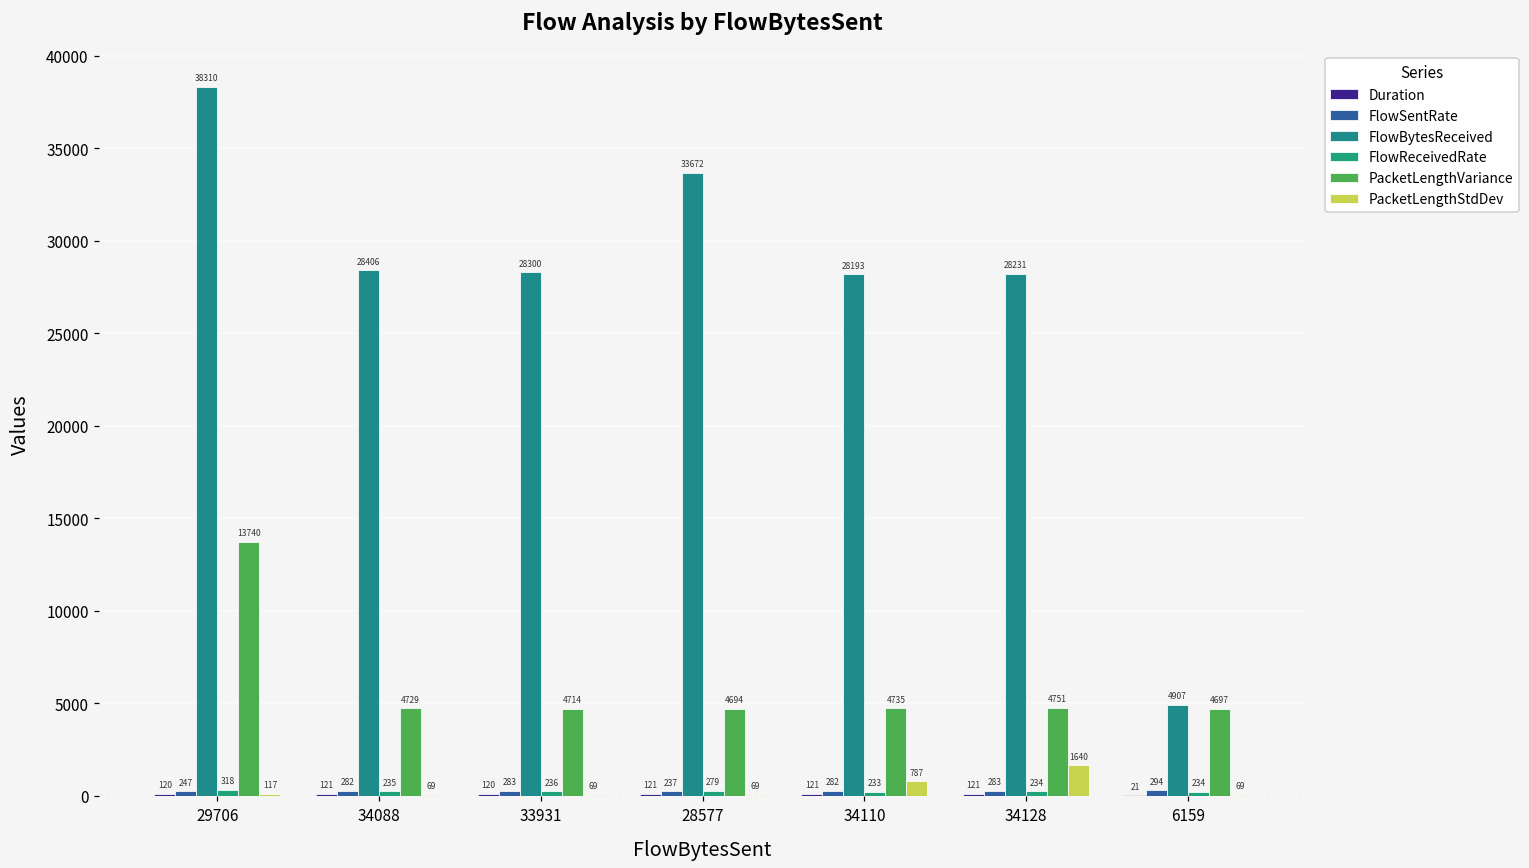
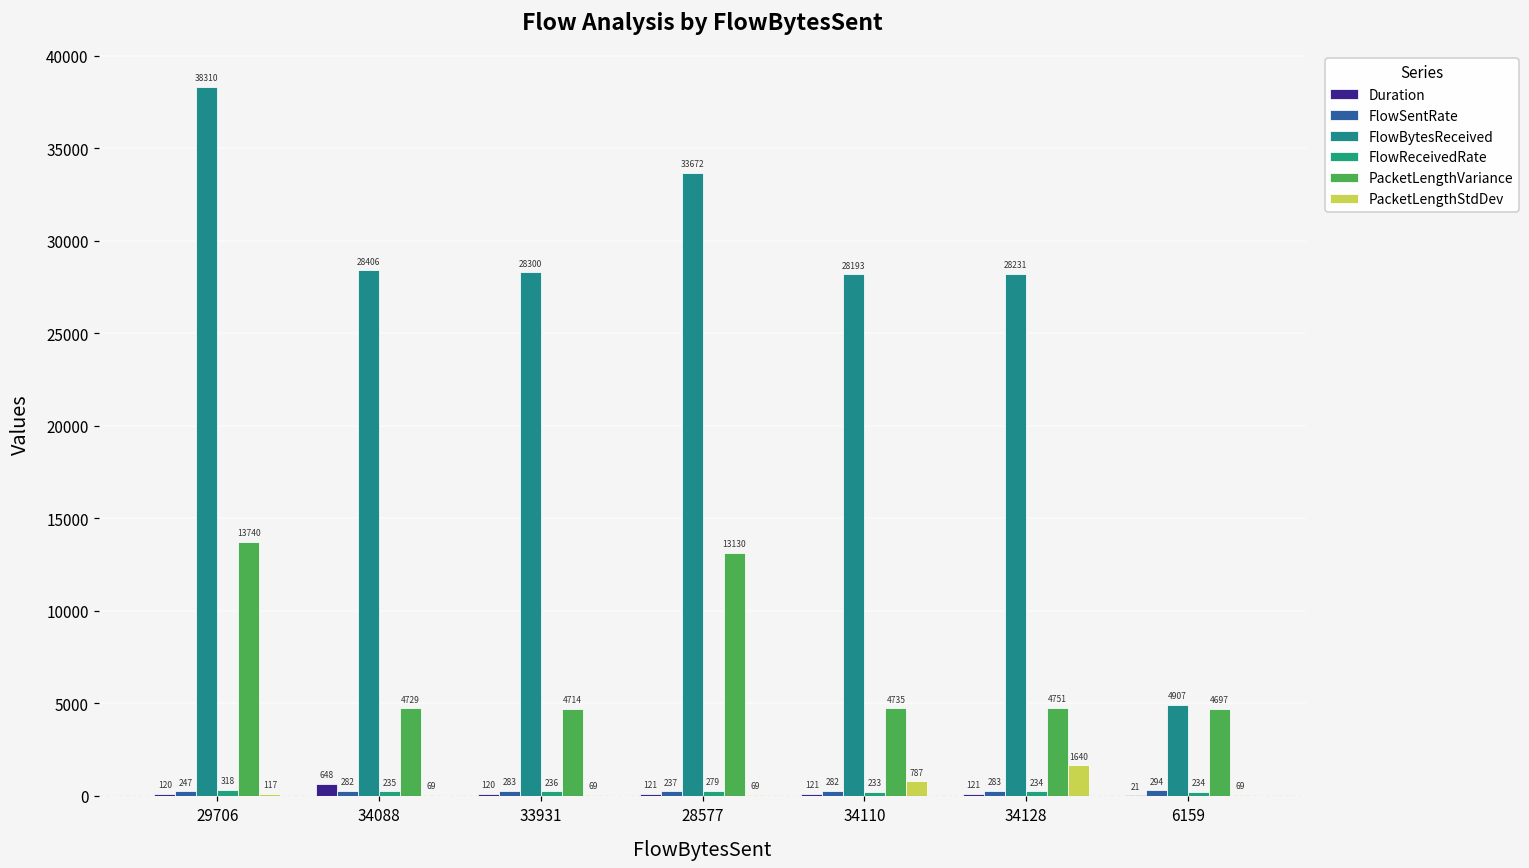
Duration, 34088: 121 -> 648
PacketLengthVariance, 28577: 4694 -> 13130
